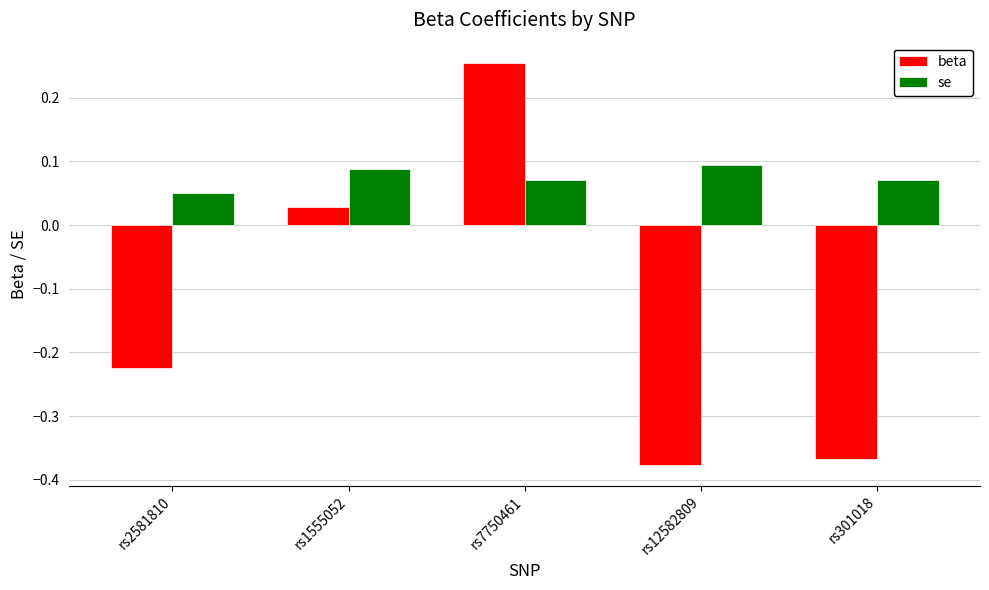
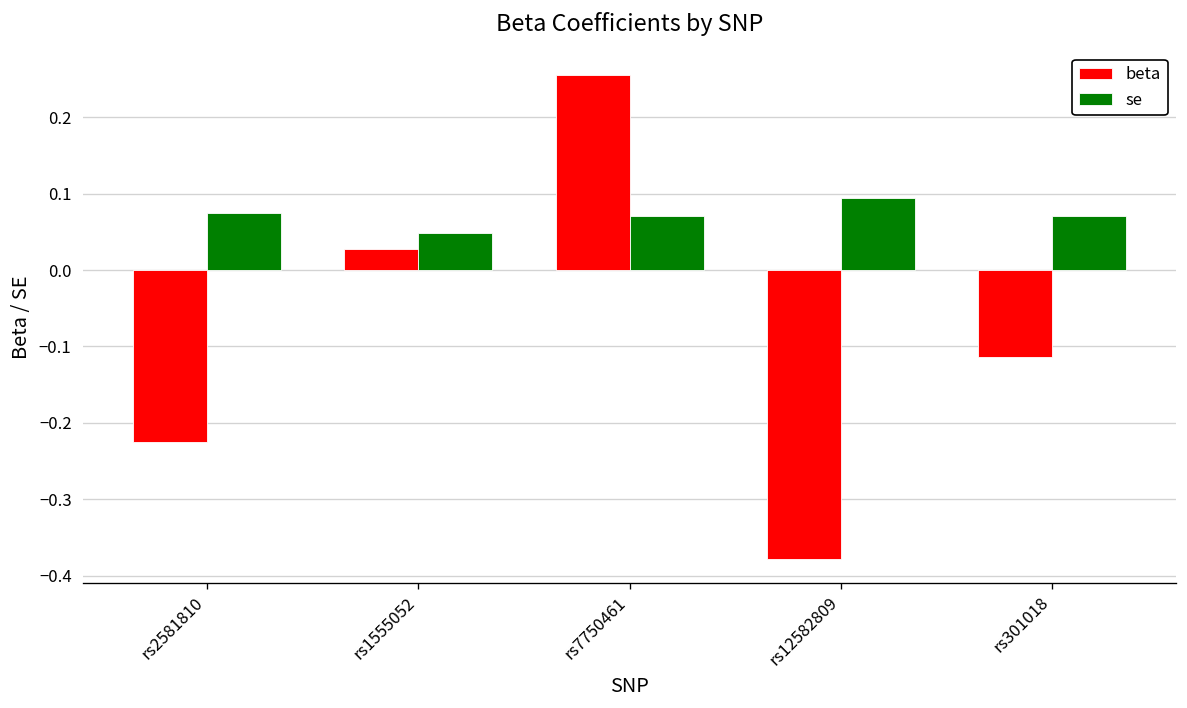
se, rs2581810: 0.05 -> 0.07
se, rs1555052: 0.09 -> 0.05
beta, rs301018: -0.37 -> -0.11
